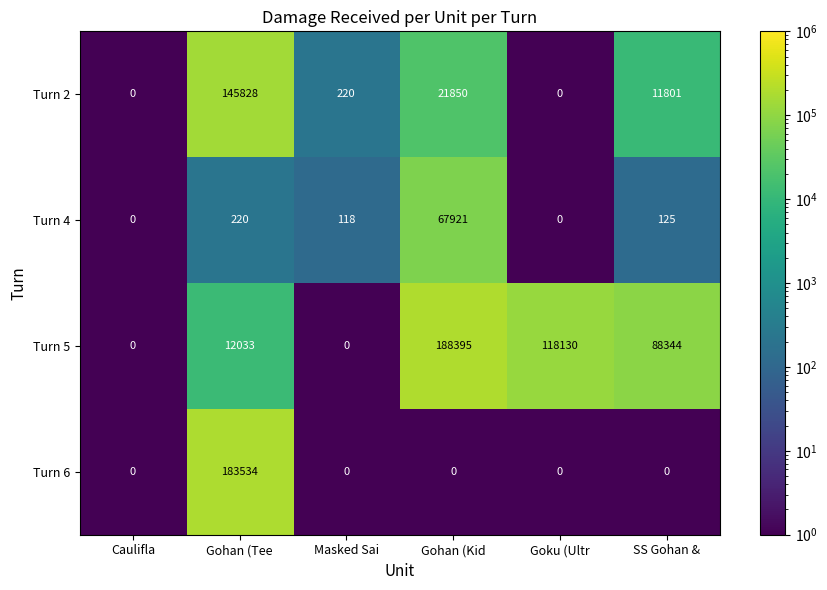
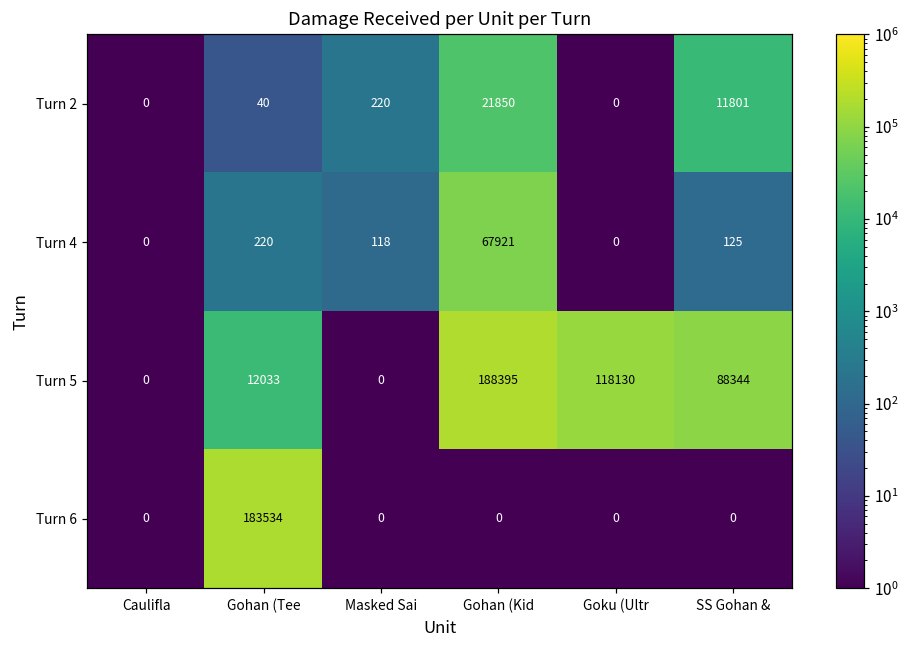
Turn 2, Gohan (Tee: 145828 -> 40
